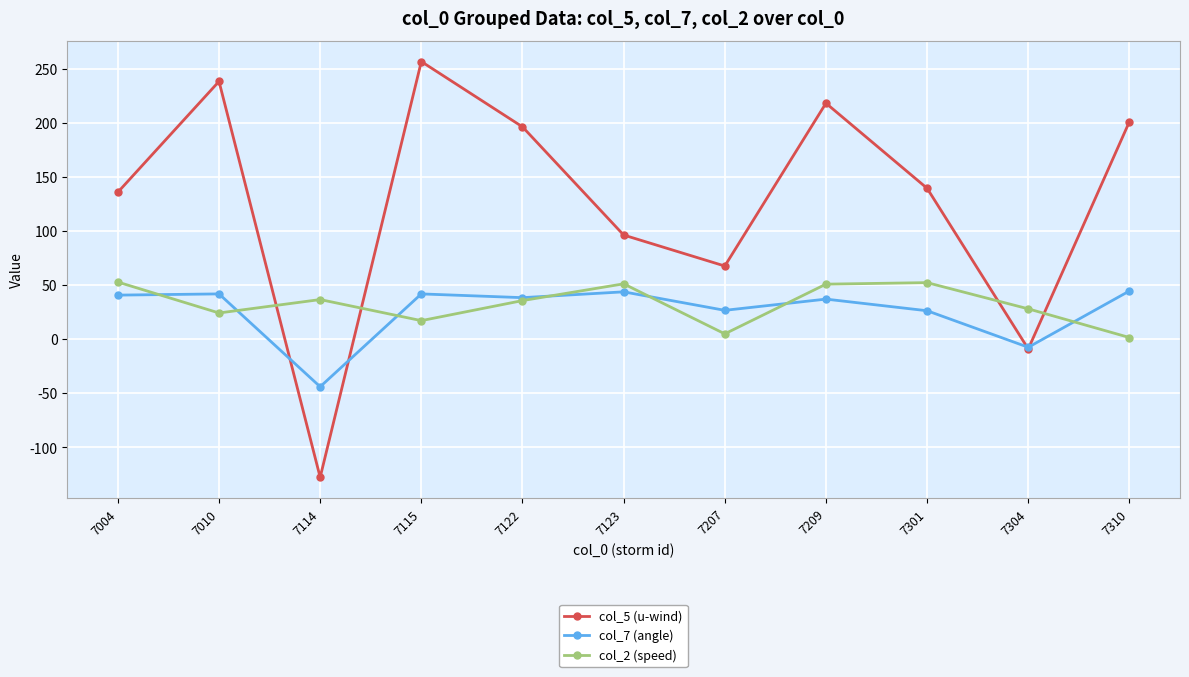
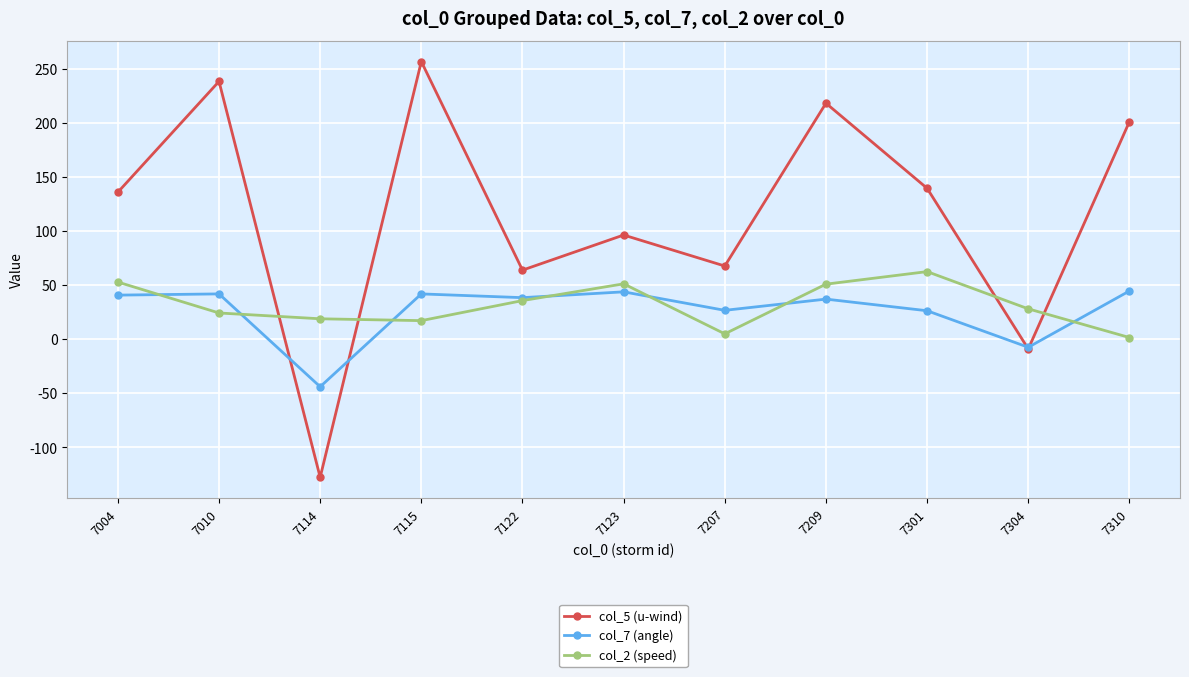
col_2 (speed), 7114: 36 -> 19
col_5 (u-wind), 7122: 196 -> 64
col_2 (speed), 7301: 52 -> 62
